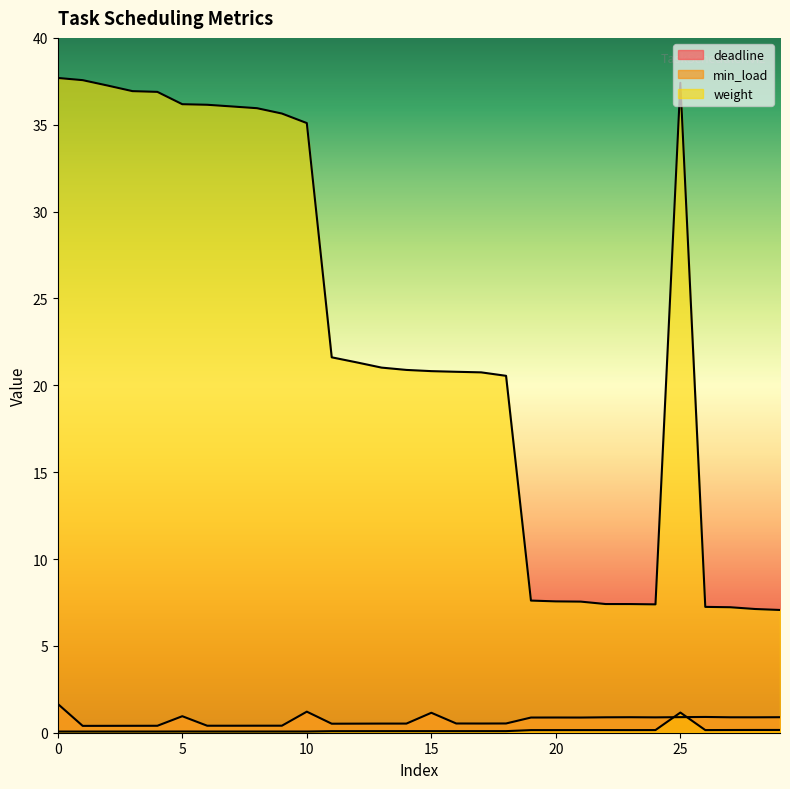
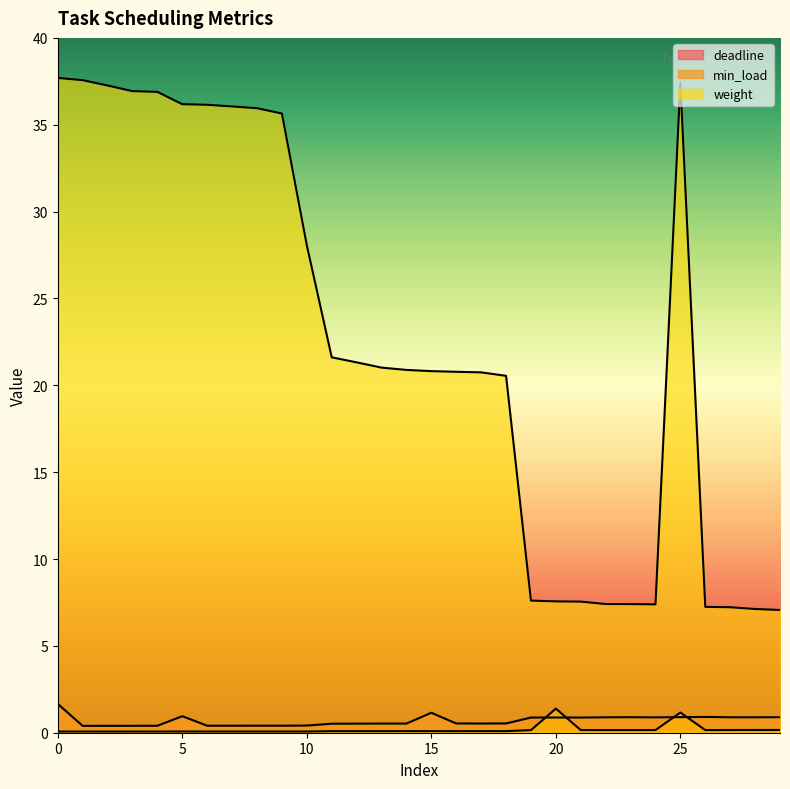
deadline, 10: 1.2 -> 0.4
weight, 10: 35.1 -> 28.1
min_load, 20: 0.2 -> 1.4
